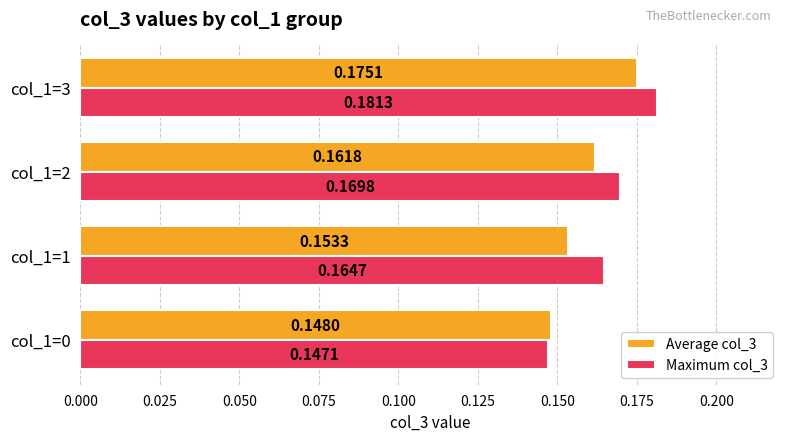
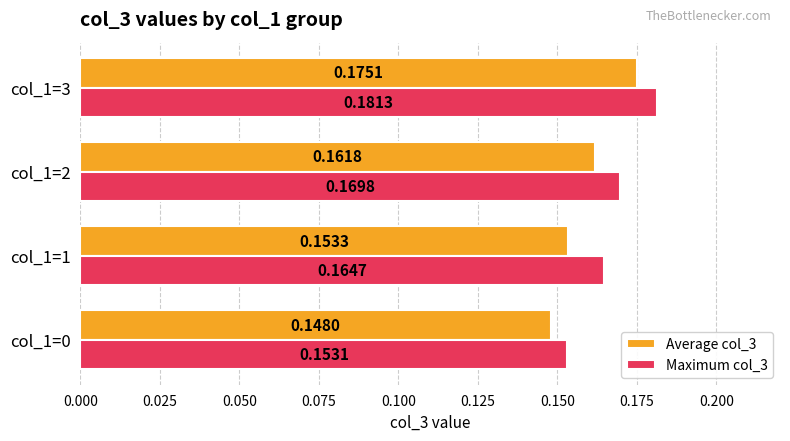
Maximum col_3, col_1=0: 0.1471 -> 0.1531
